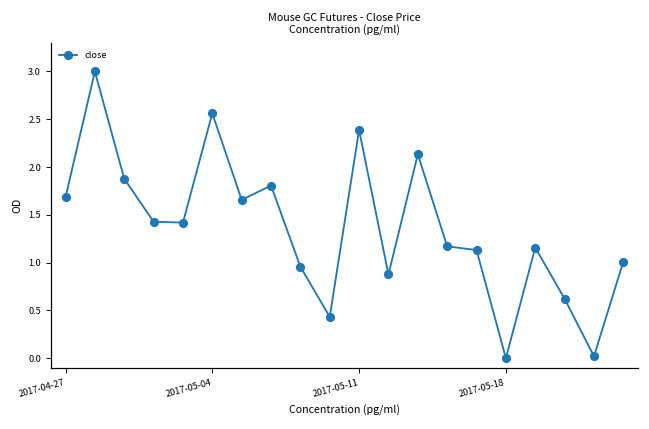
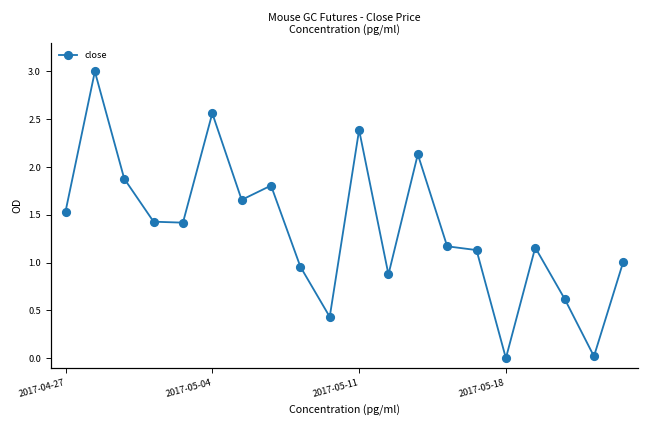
2017-04-27: 1.7 -> 1.5
